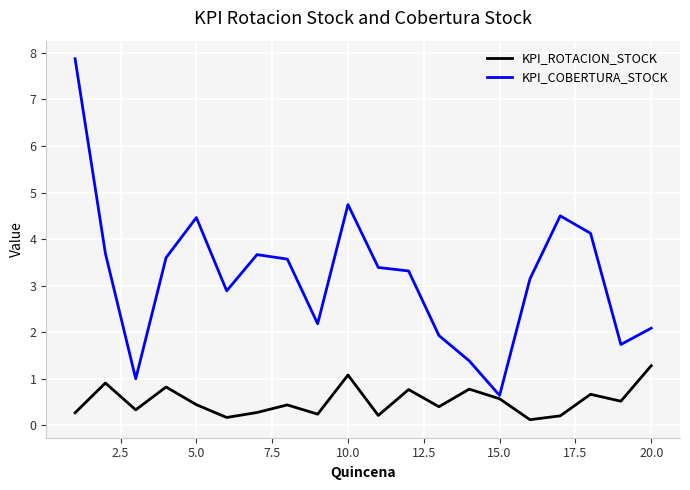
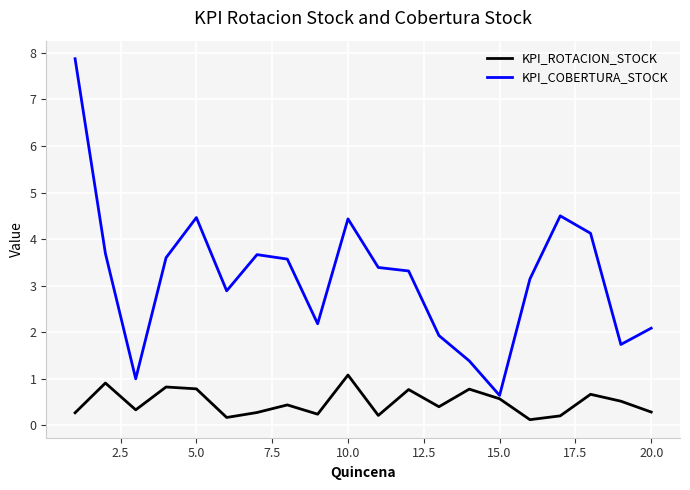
KPI_ROTACION_STOCK, 5.0: 0.4 -> 0.8
KPI_COBERTURA_STOCK, 10.0: 4.7 -> 4.4
KPI_ROTACION_STOCK, 20.0: 1.3 -> 0.3
